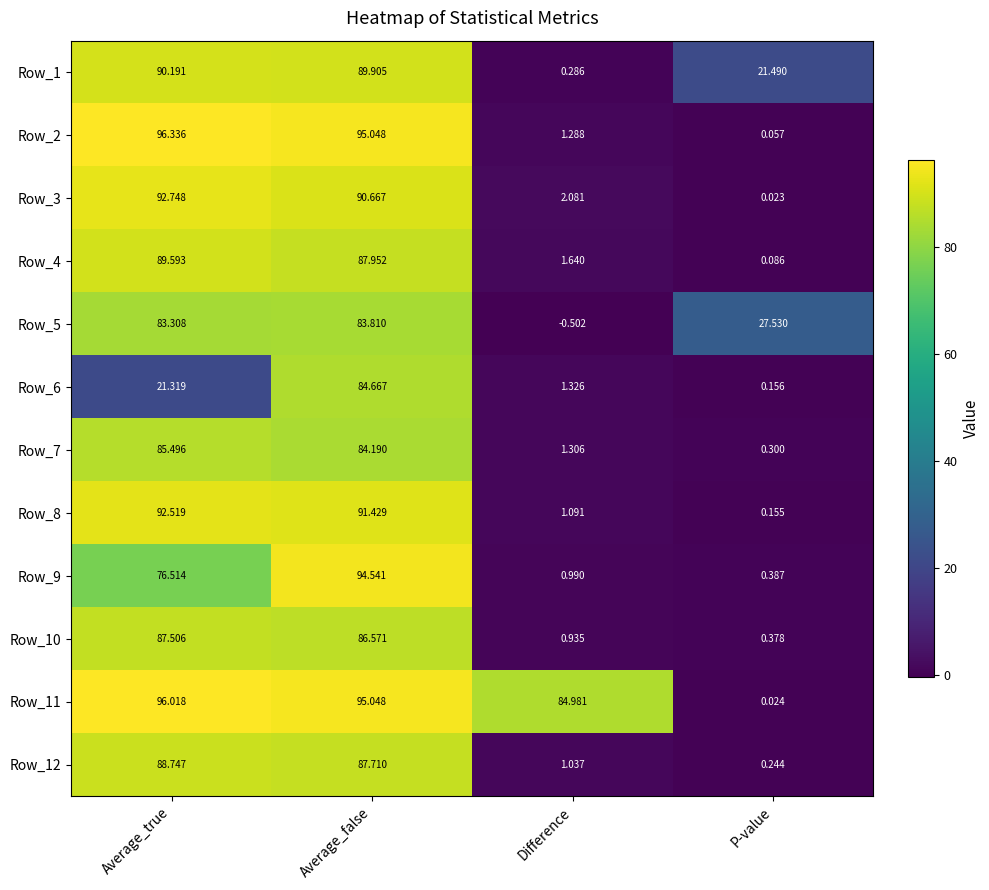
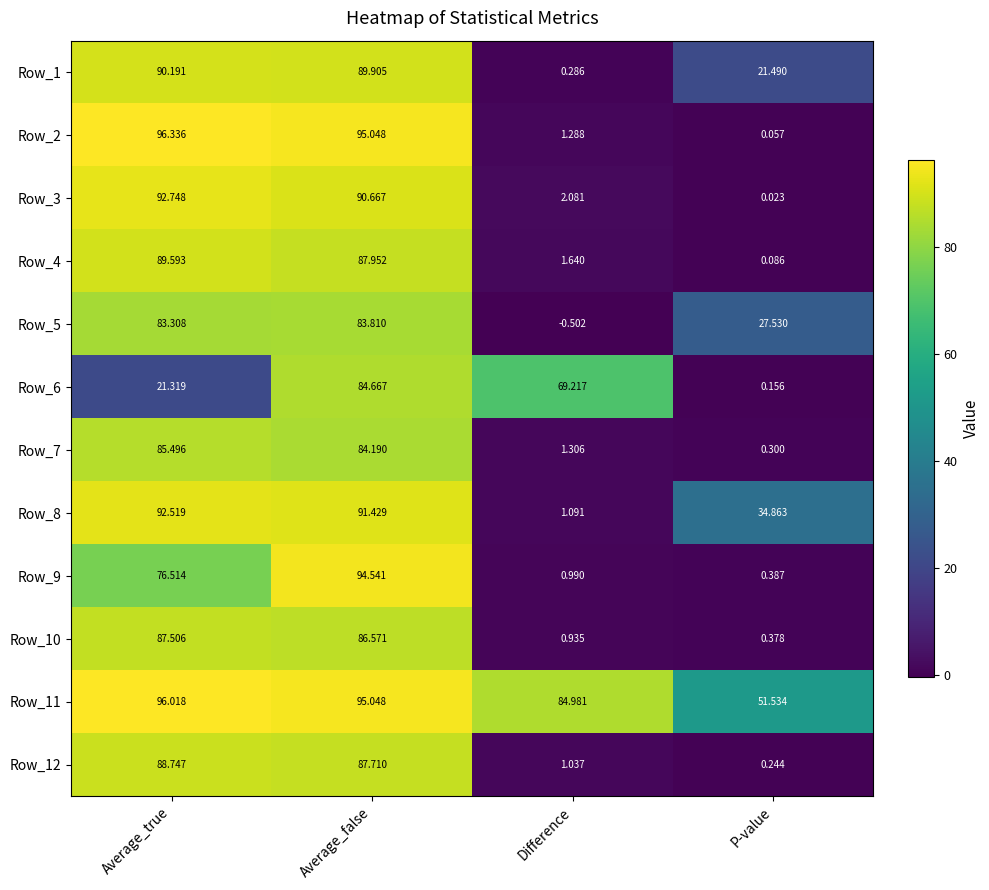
Row_6, Difference: 1.326 -> 69.217
Row_8, P-value: 0.155 -> 34.863
Row_11, P-value: 0.024 -> 51.534
